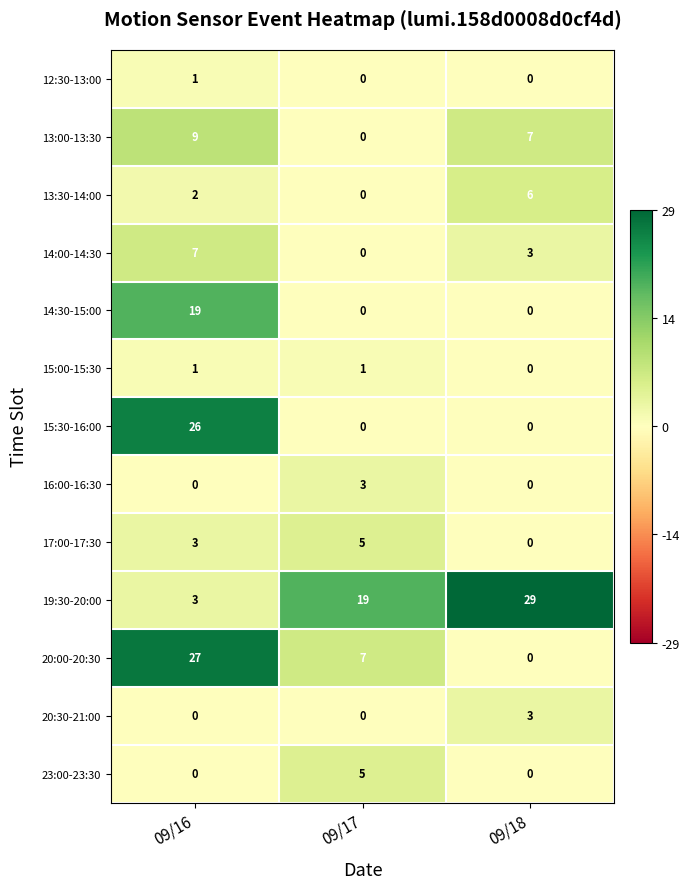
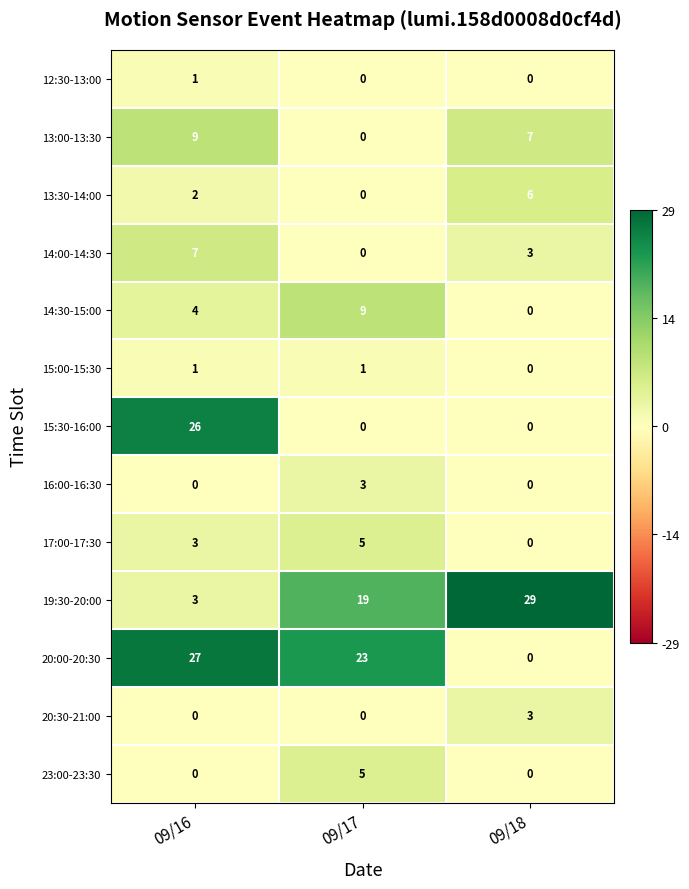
14:30-15:00, 09/16: 19 -> 4
14:30-15:00, 09/17: 0 -> 9
20:00-20:30, 09/17: 7 -> 23
